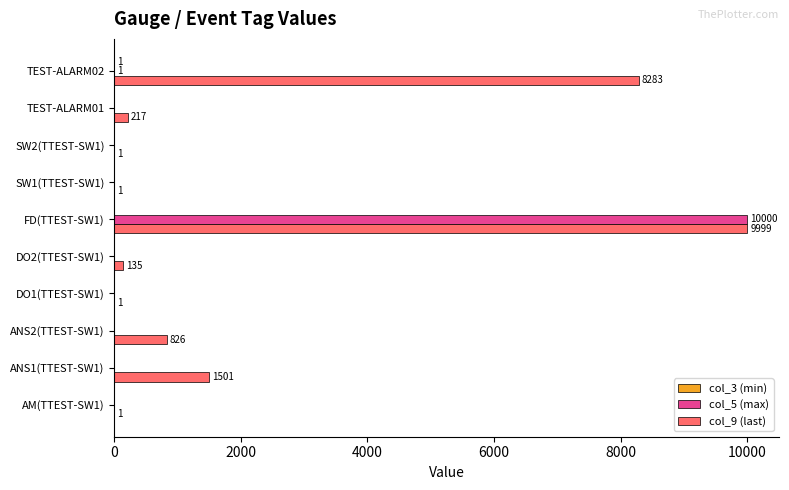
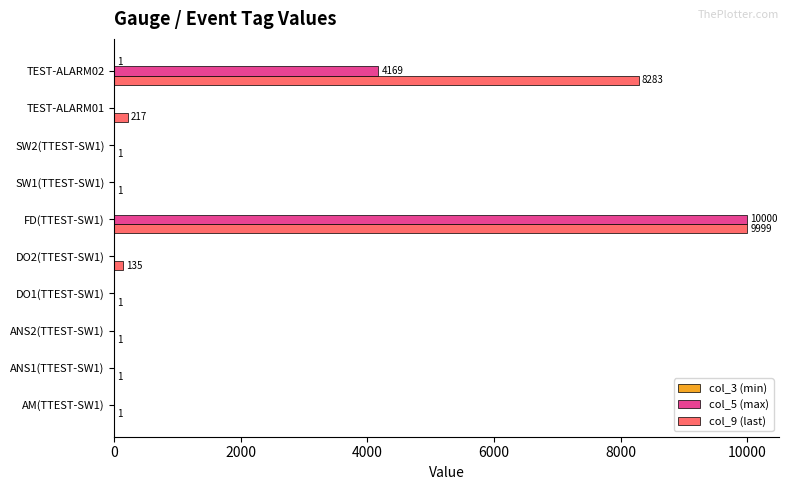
col_5 (max), TEST-ALARM02: 1 -> 4169
col_9 (last), ANS2(TTEST-SW1): 826 -> 1
col_9 (last), ANS1(TTEST-SW1): 1501 -> 1
